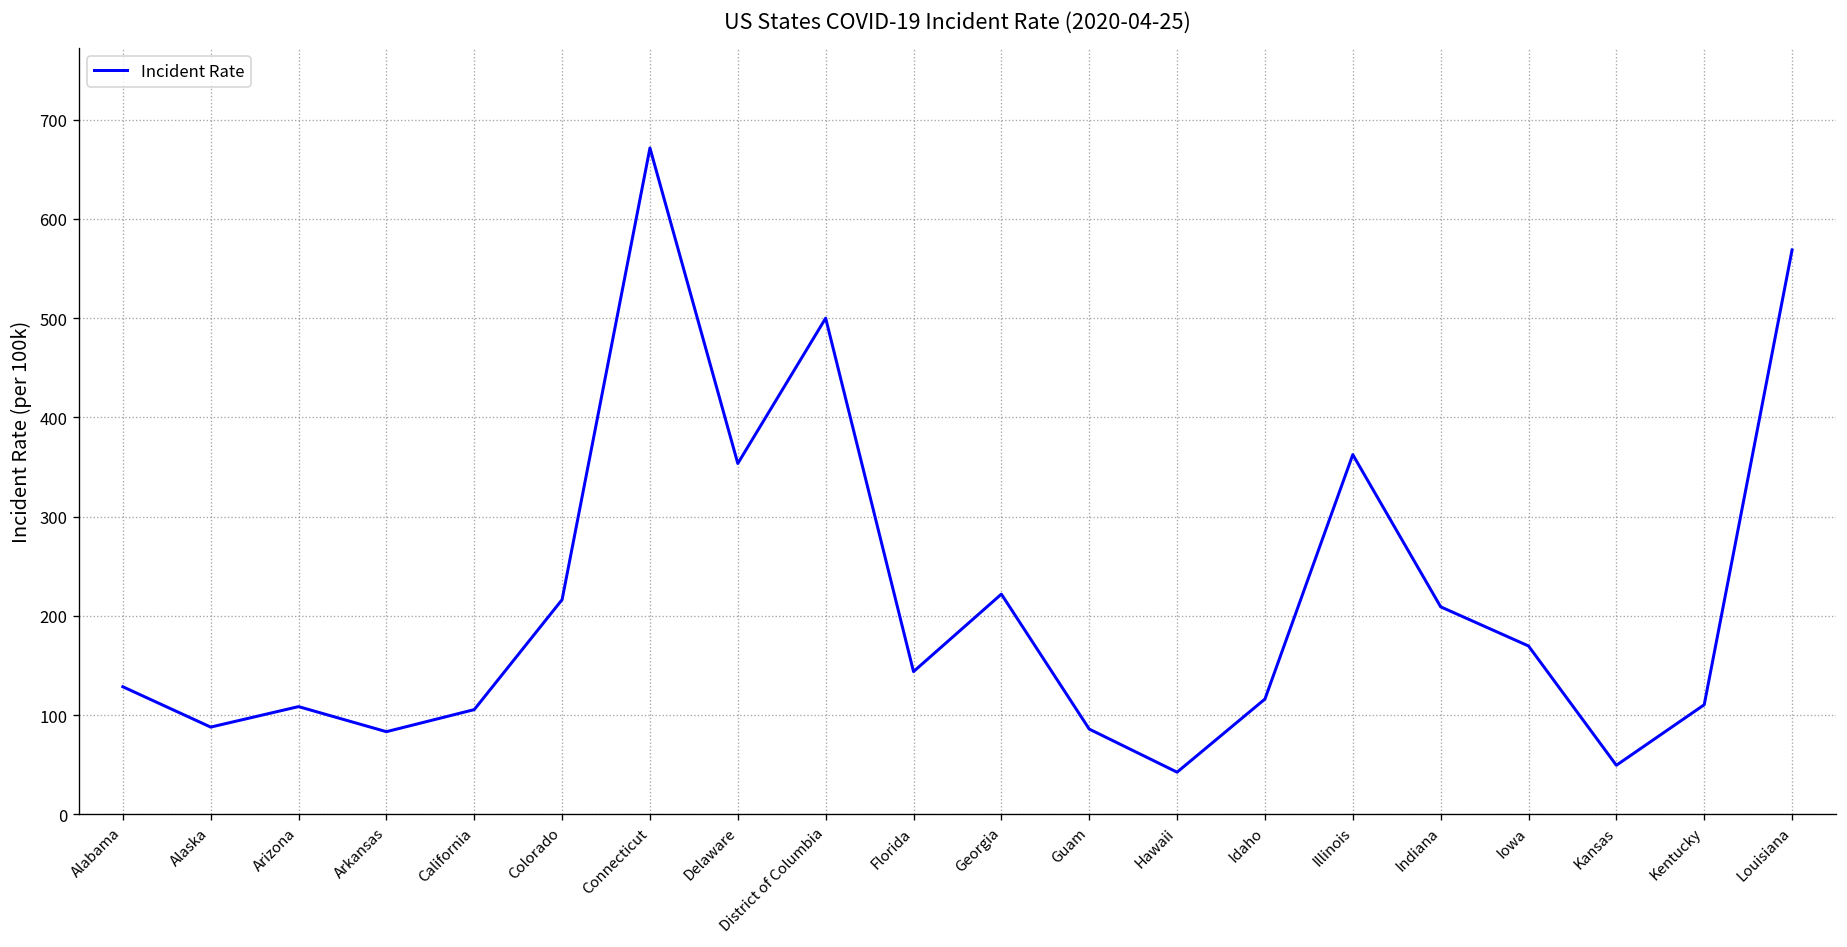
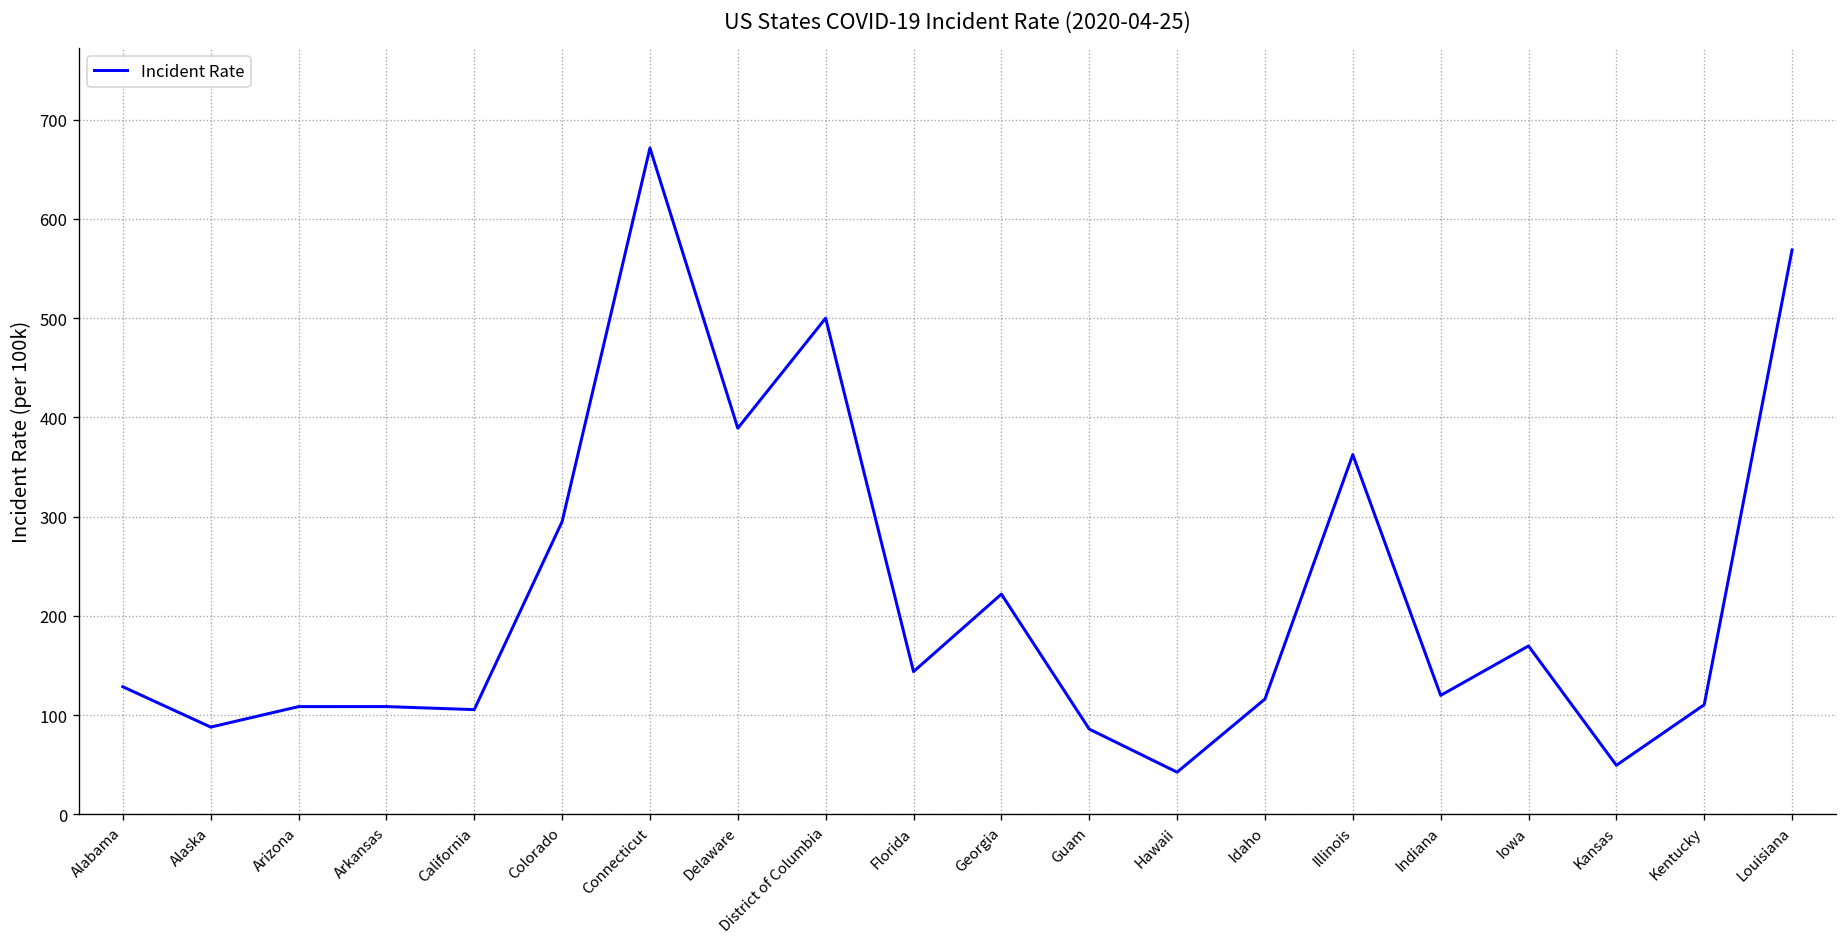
Arkansas: 80 -> 110
Colorado: 220 -> 290
Delaware: 350 -> 390
Indiana: 210 -> 120
